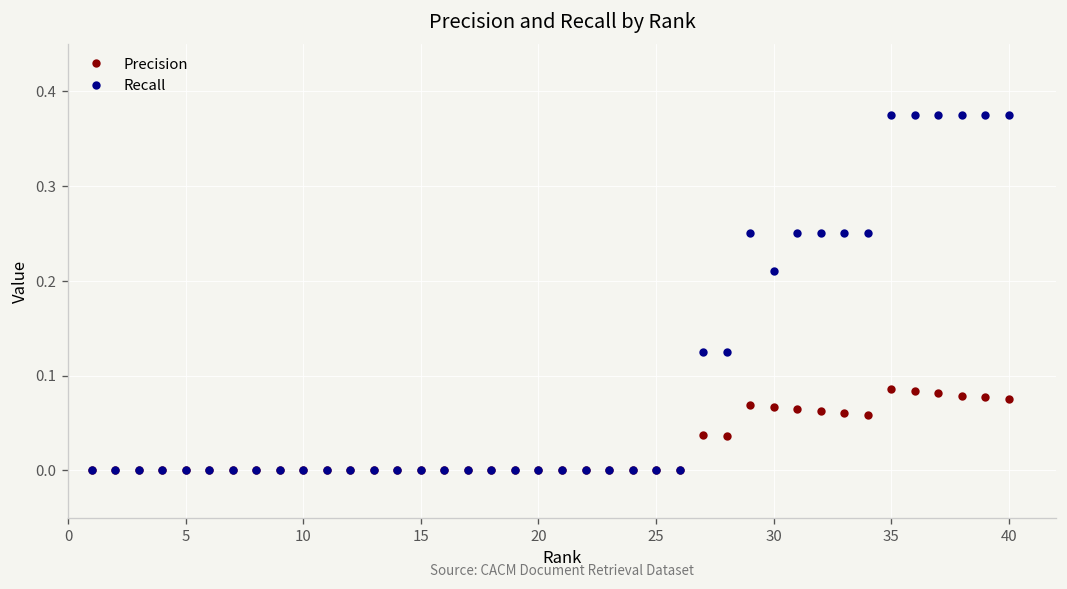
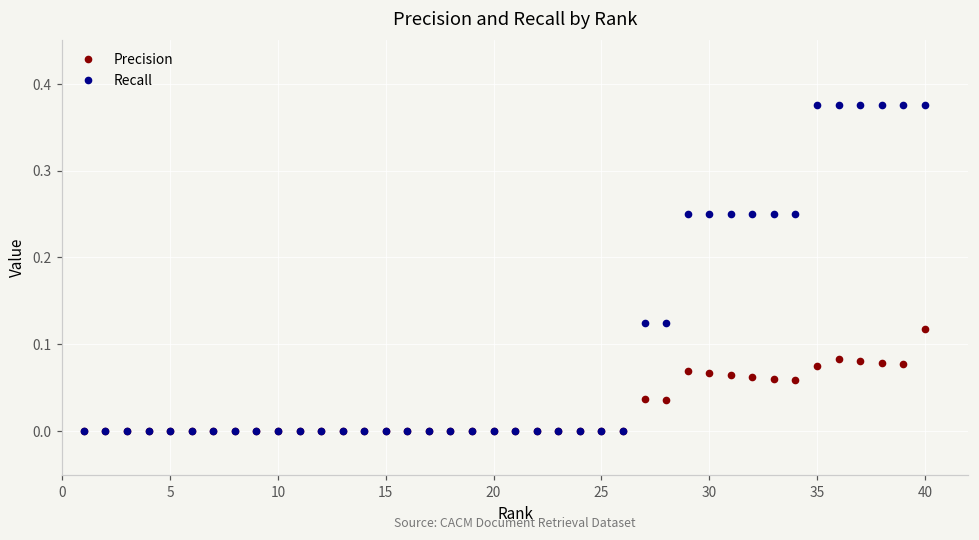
Recall, 30: 0.21 -> 0.25
Precision, 35: 0.09 -> 0.07
Precision, 40: 0.08 -> 0.12
